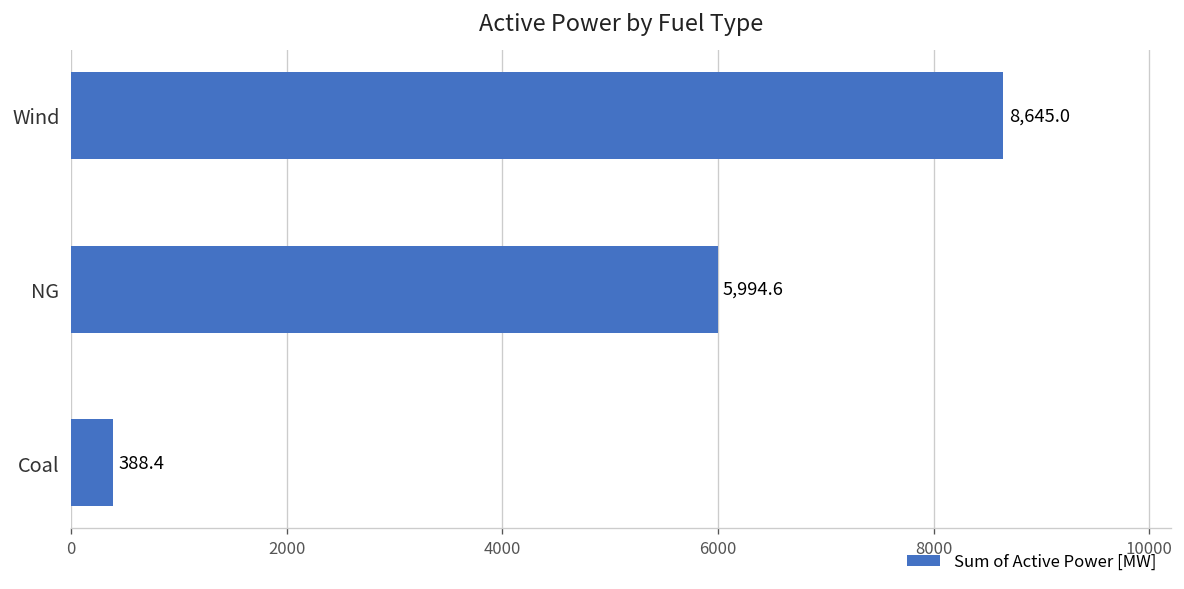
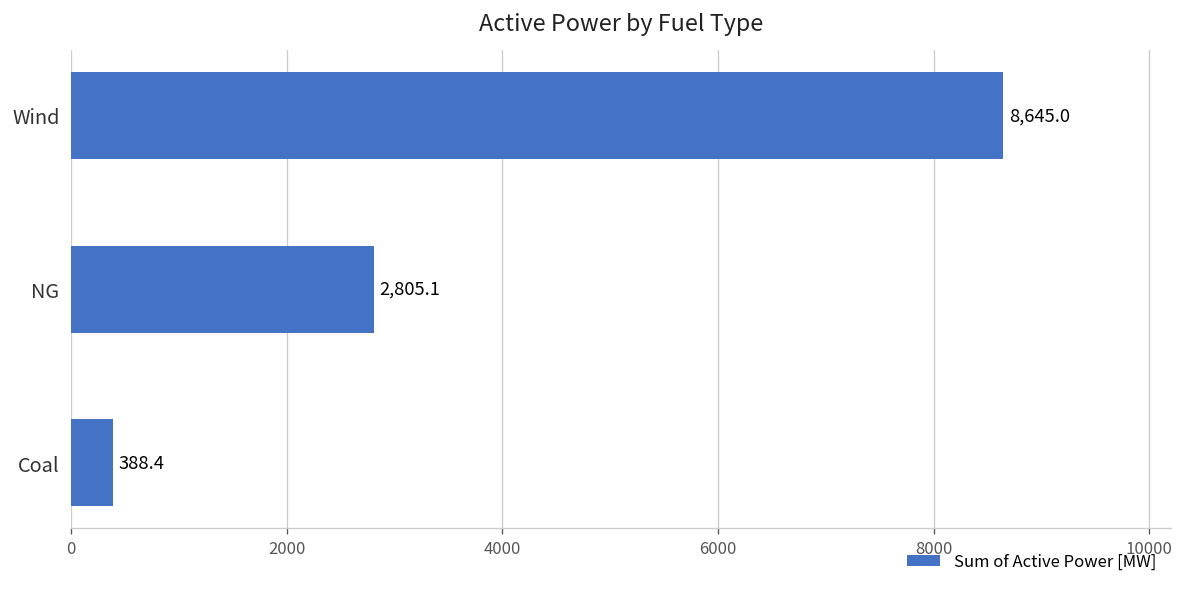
NG: 5,994.6 -> 2,805.1
